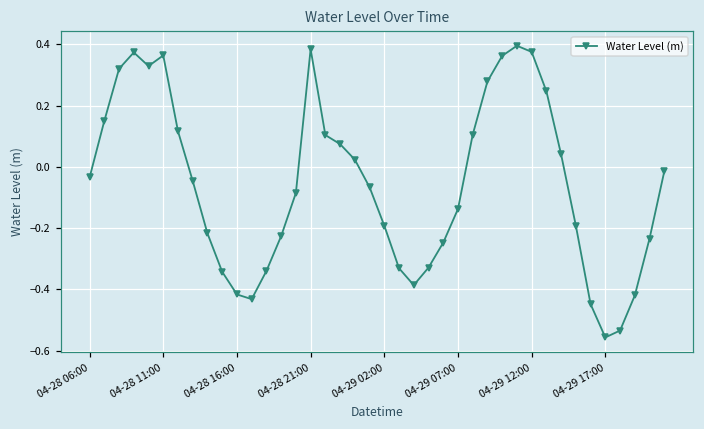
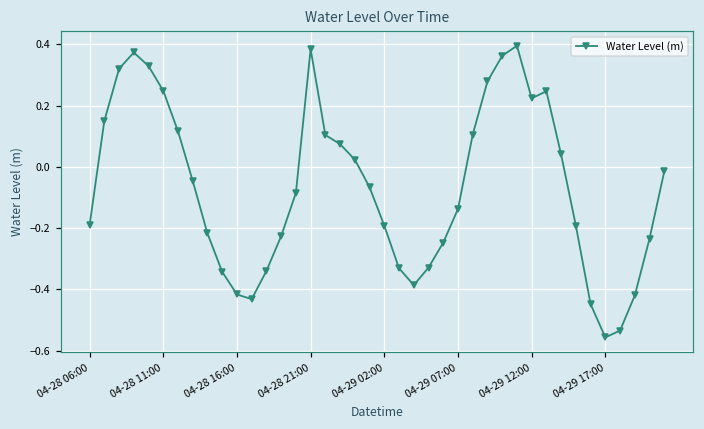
04-28 06:00: -0.03 -> -0.19
04-28 11:00: 0.36 -> 0.25
04-29 12:00: 0.37 -> 0.22
